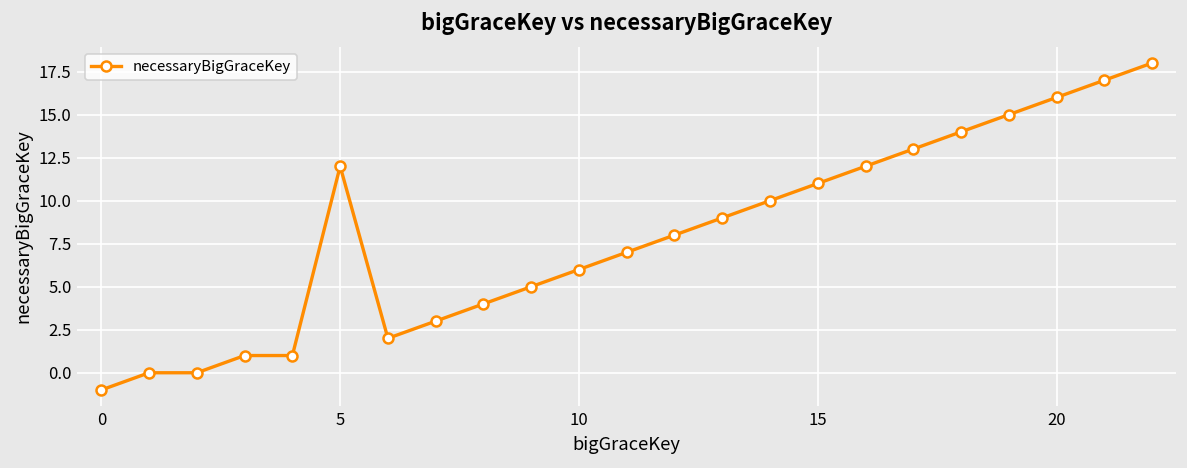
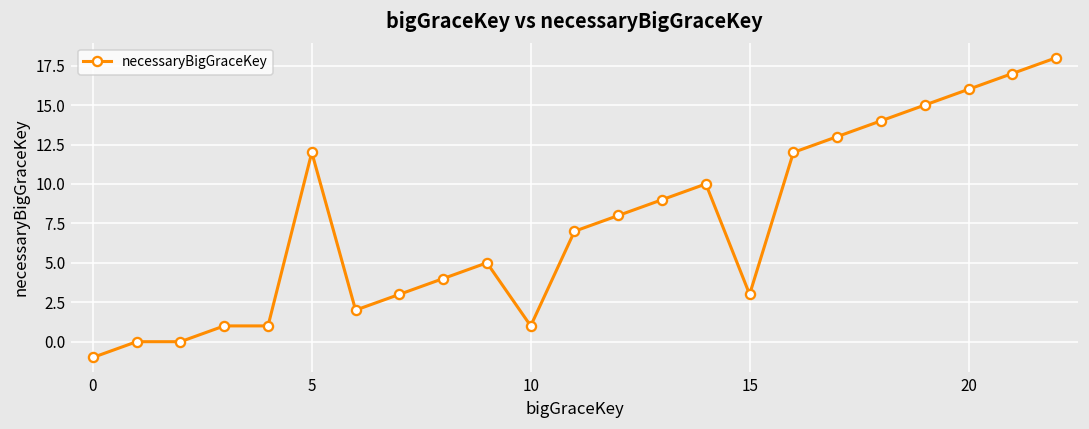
10: 6 -> 1
15: 11 -> 3
